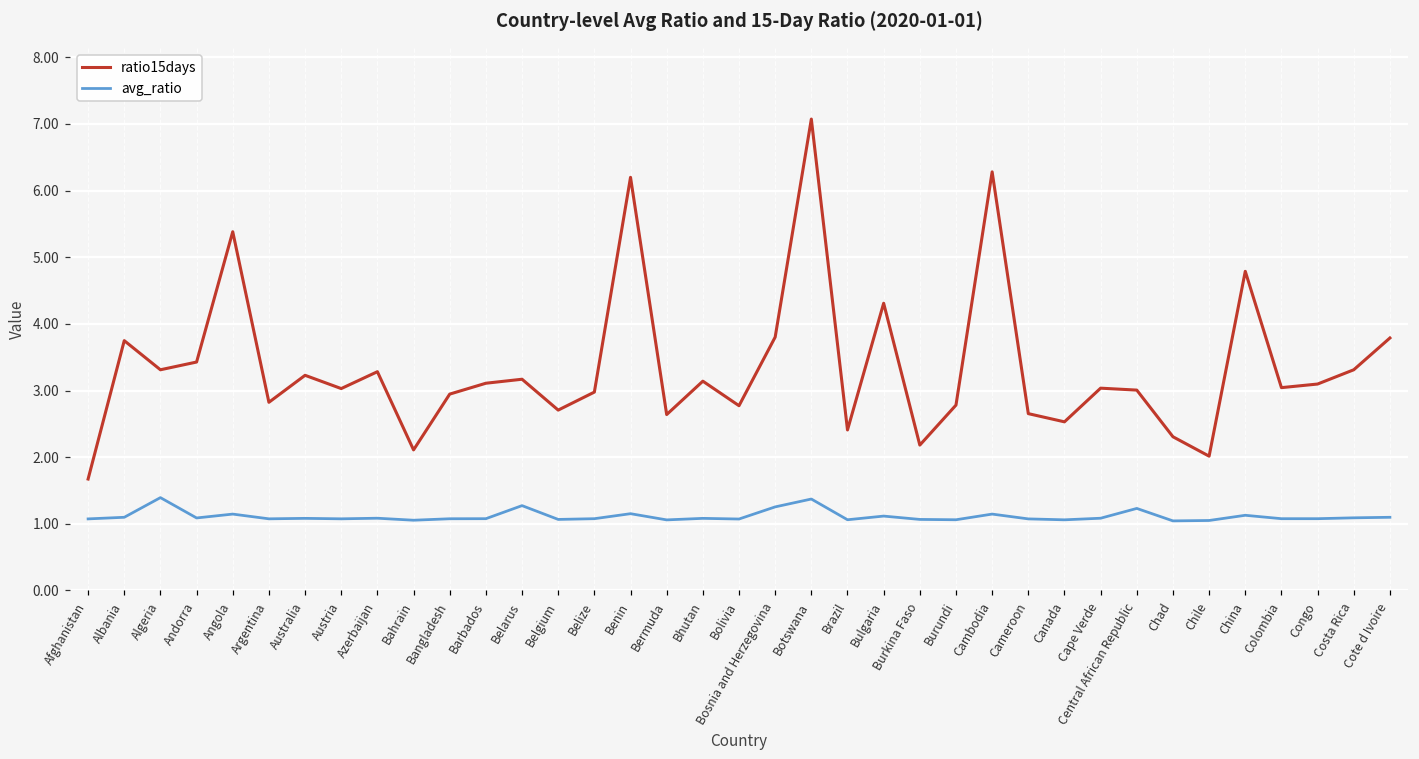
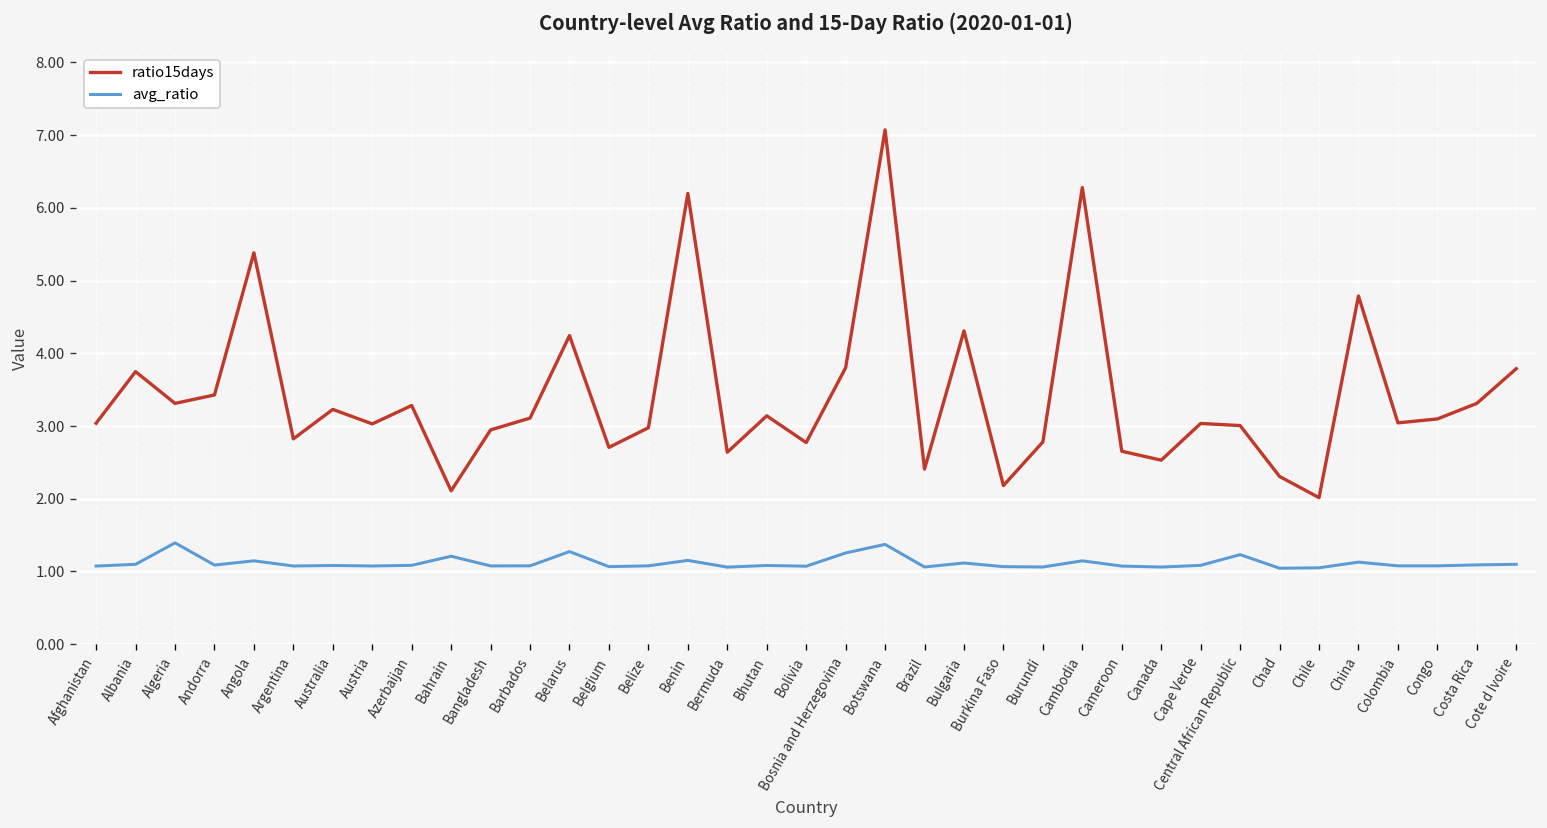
ratio15days, Afghanistan: 1.7 -> 3.0
avg_ratio, Bahrain: 1.1 -> 1.2
ratio15days, Belarus: 3.2 -> 4.2
